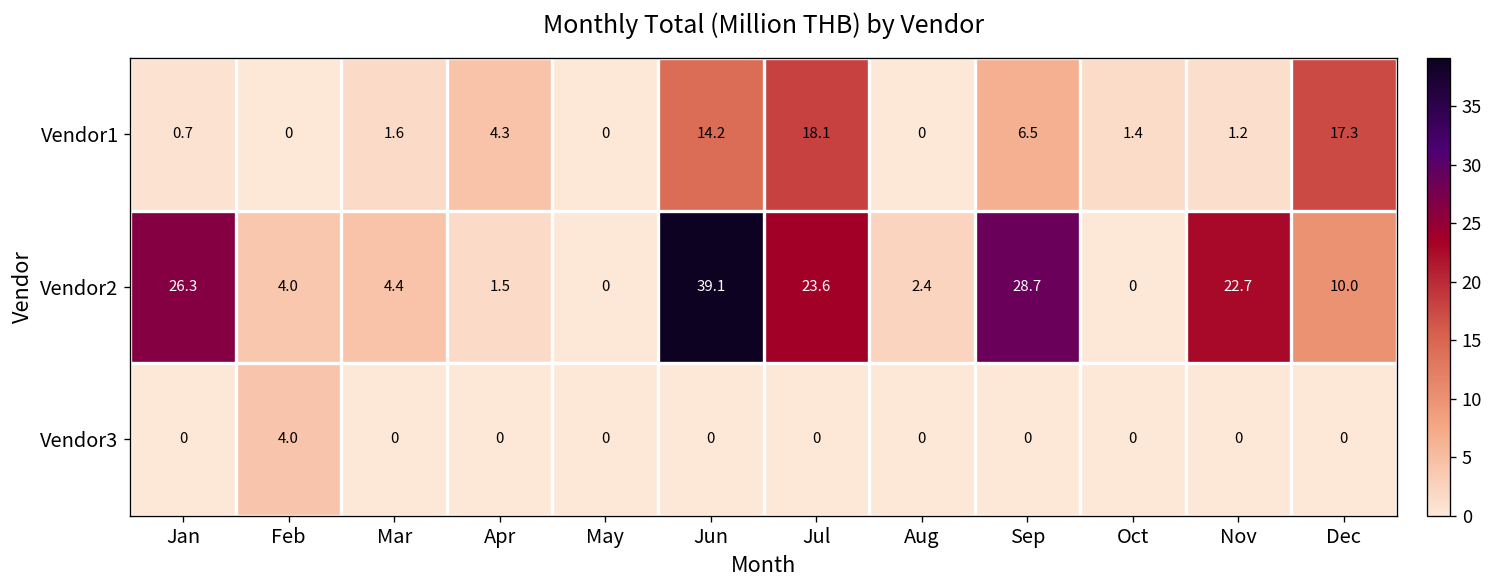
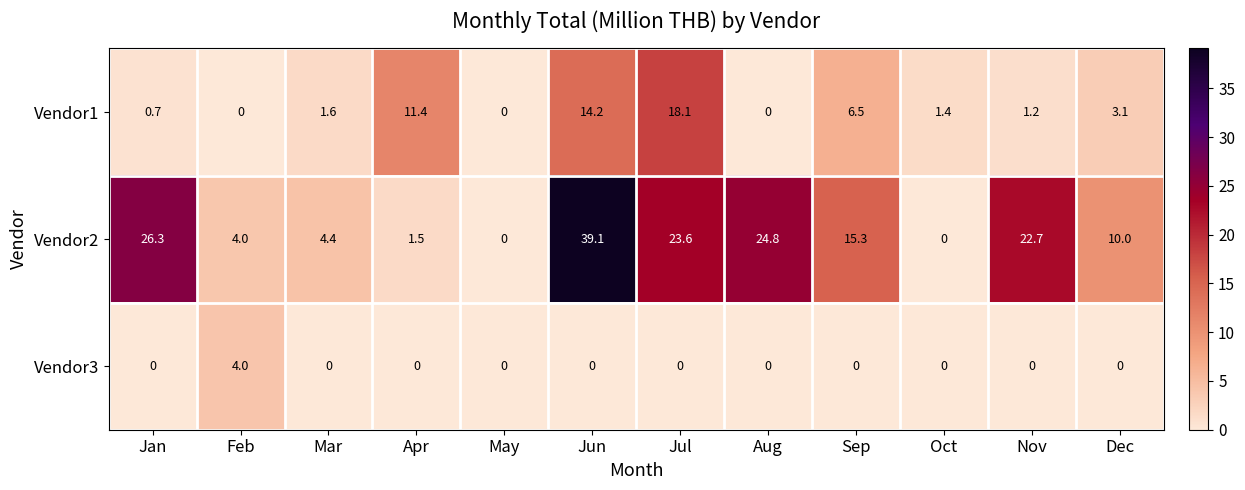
Vendor1, Apr: 4.3 -> 11.4
Vendor1, Dec: 17.3 -> 3.1
Vendor2, Aug: 2.4 -> 24.8
Vendor2, Sep: 28.7 -> 15.3
